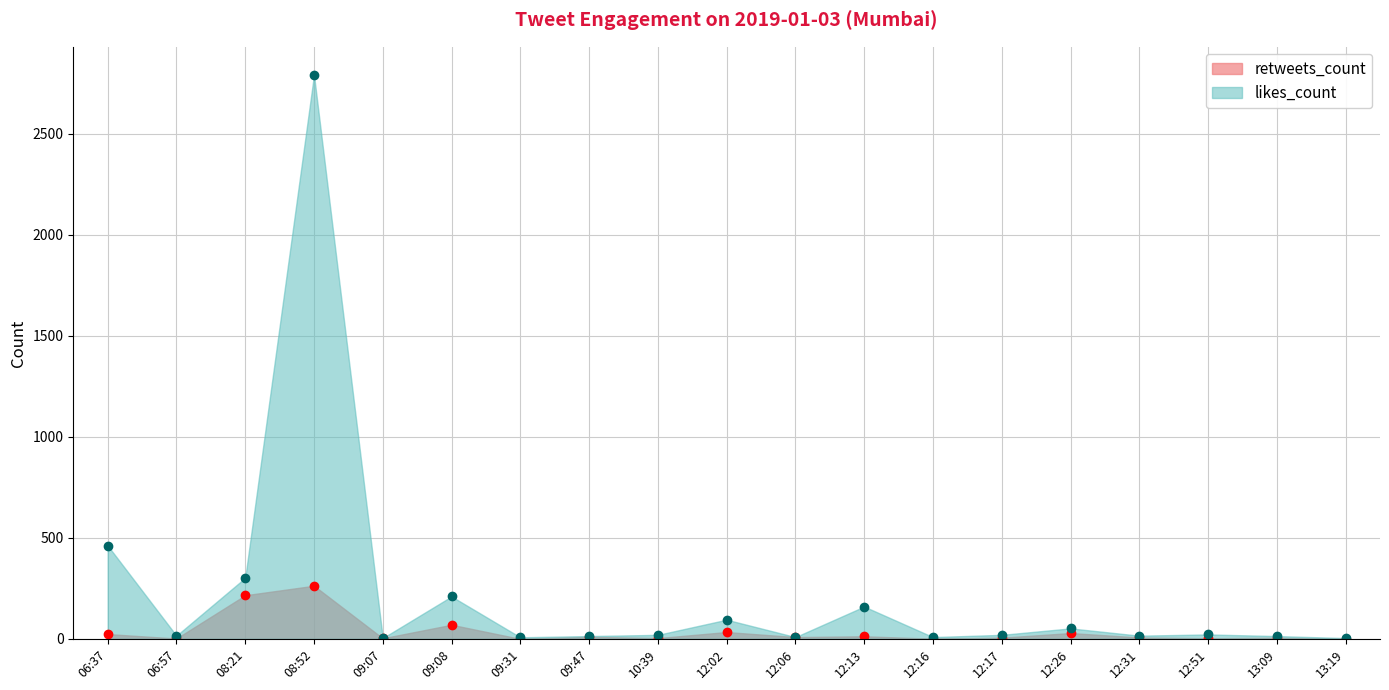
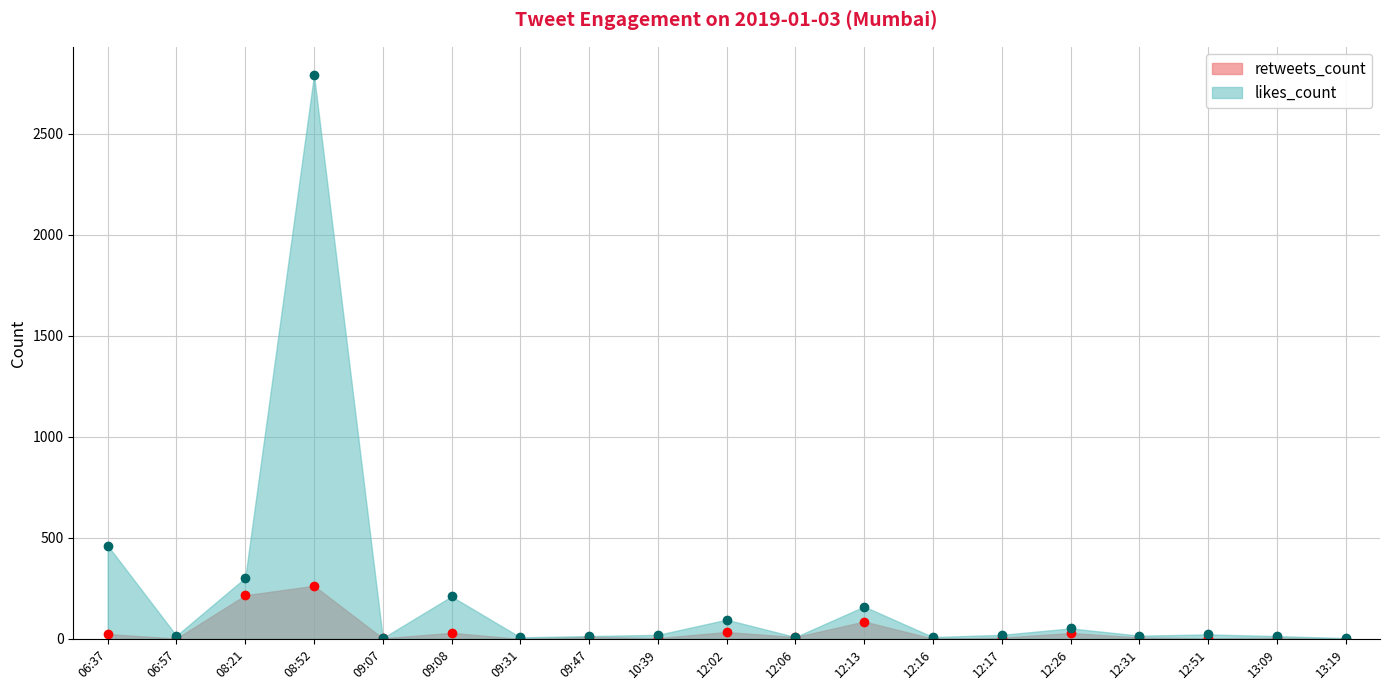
retweets_count, 09:08: 70 -> 30
retweets_count, 12:13: 10 -> 90
